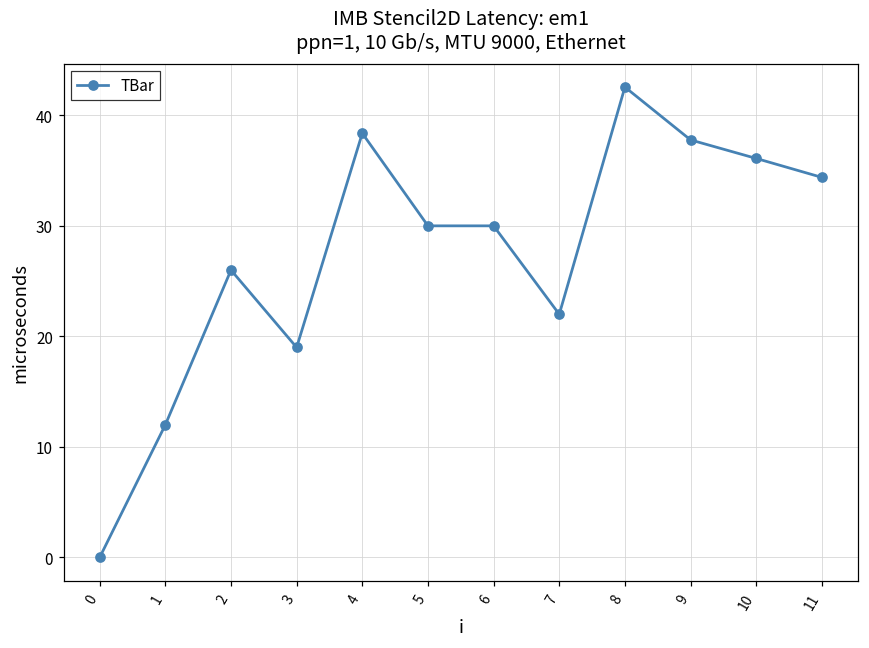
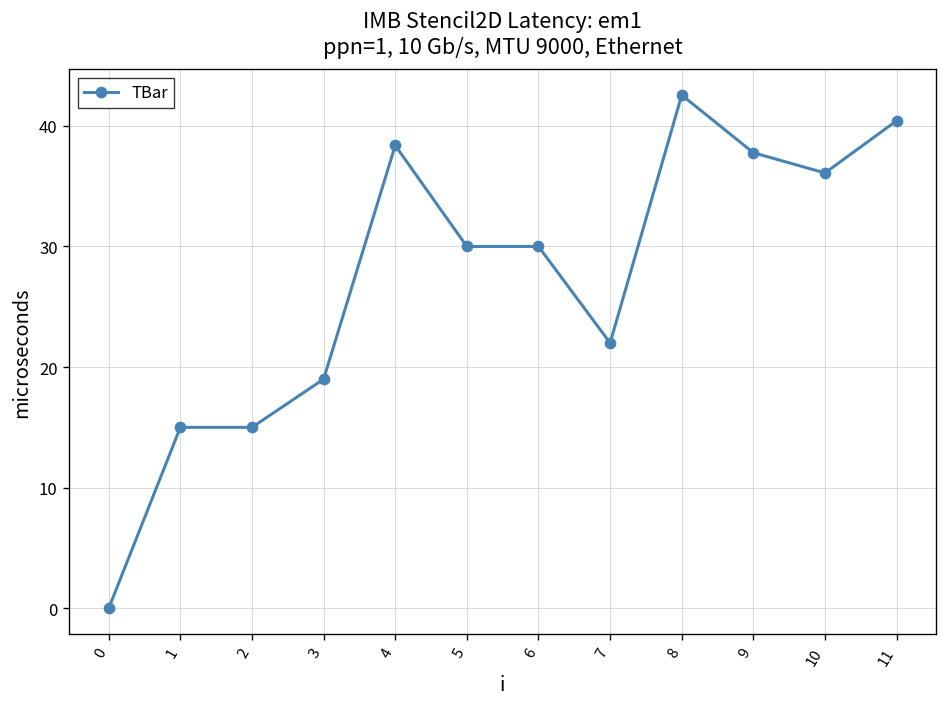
1: 12 -> 15
2: 26 -> 15
11: 34.4 -> 40.4
